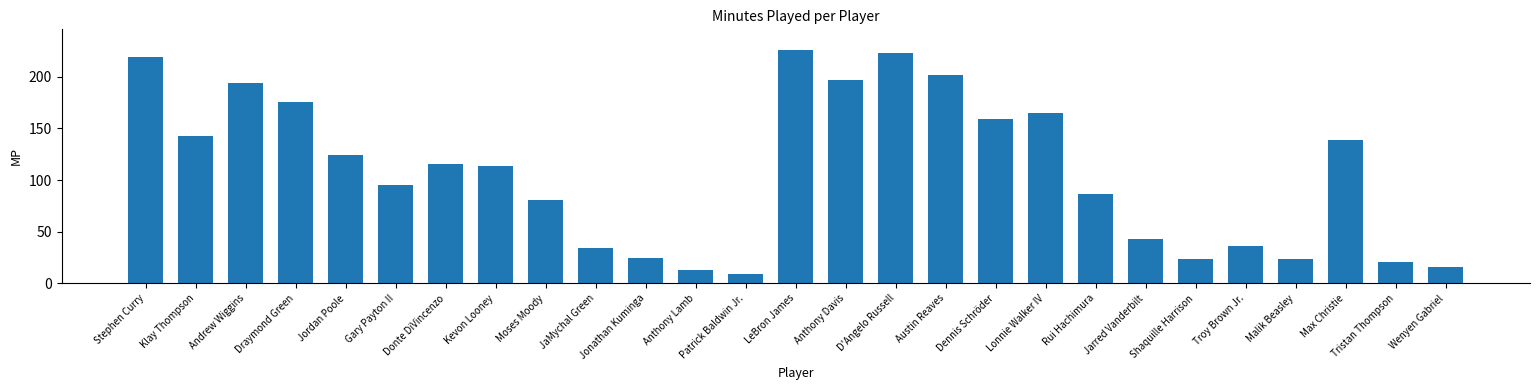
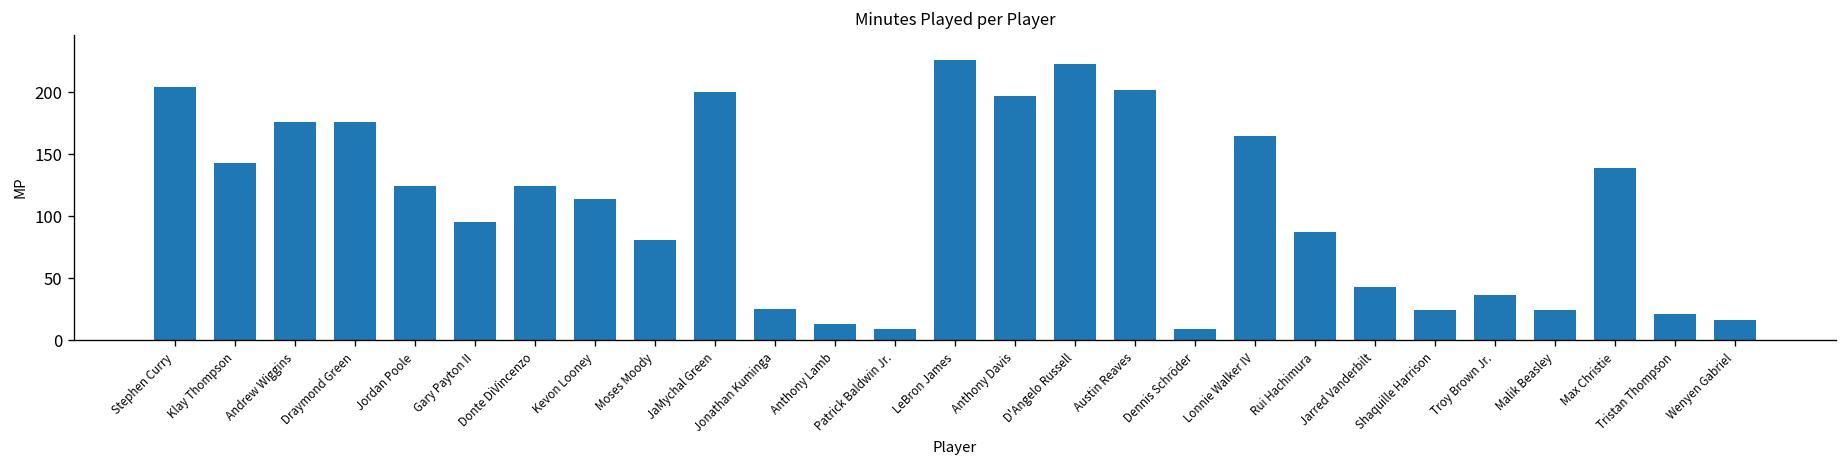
Stephen Curry: 219 -> 204
Andrew Wiggins: 194 -> 176
Donte DiVincenzo: 116 -> 124
JaMychal Green: 34 -> 200
Dennis Schröder: 159 -> 9
